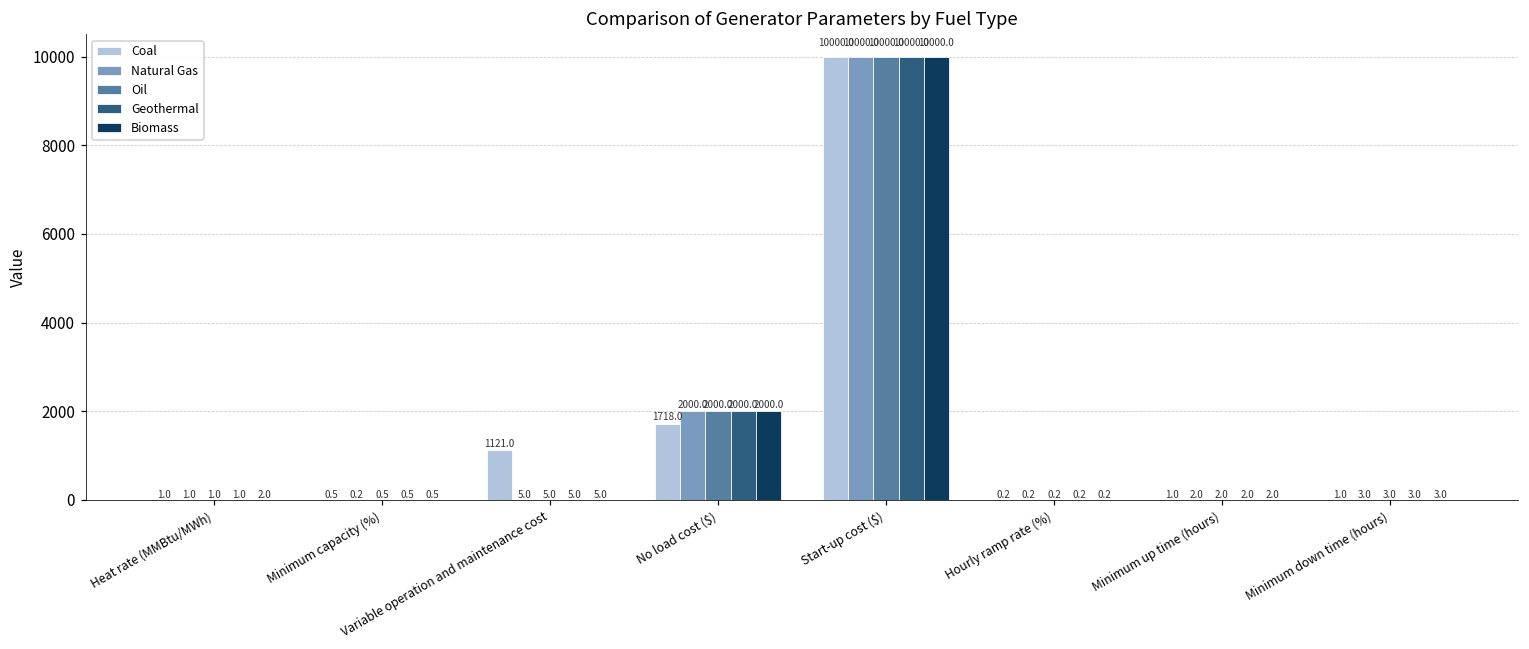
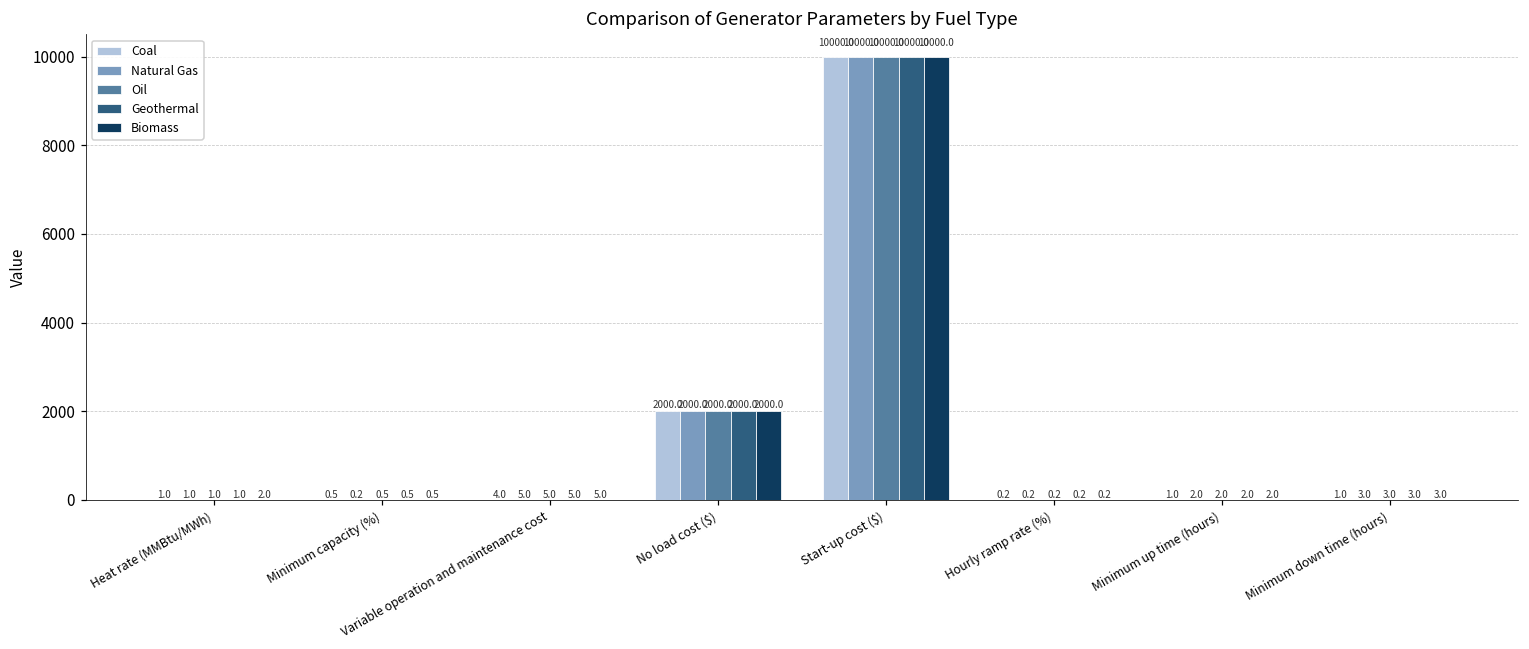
Coal, Variable operation and maintenance cost: 1121.0 -> 4.0
Coal, No load cost ($): 1718.0 -> 2000.0
